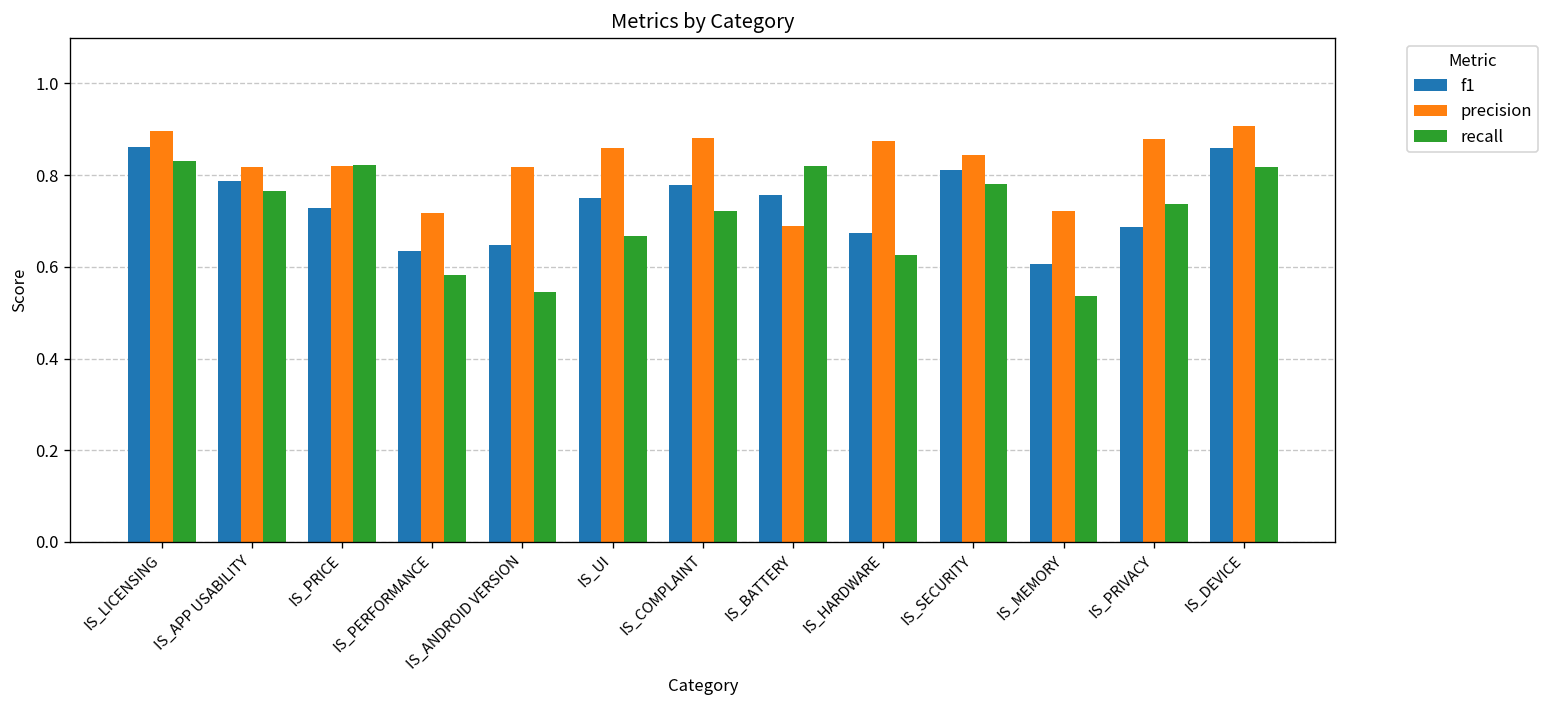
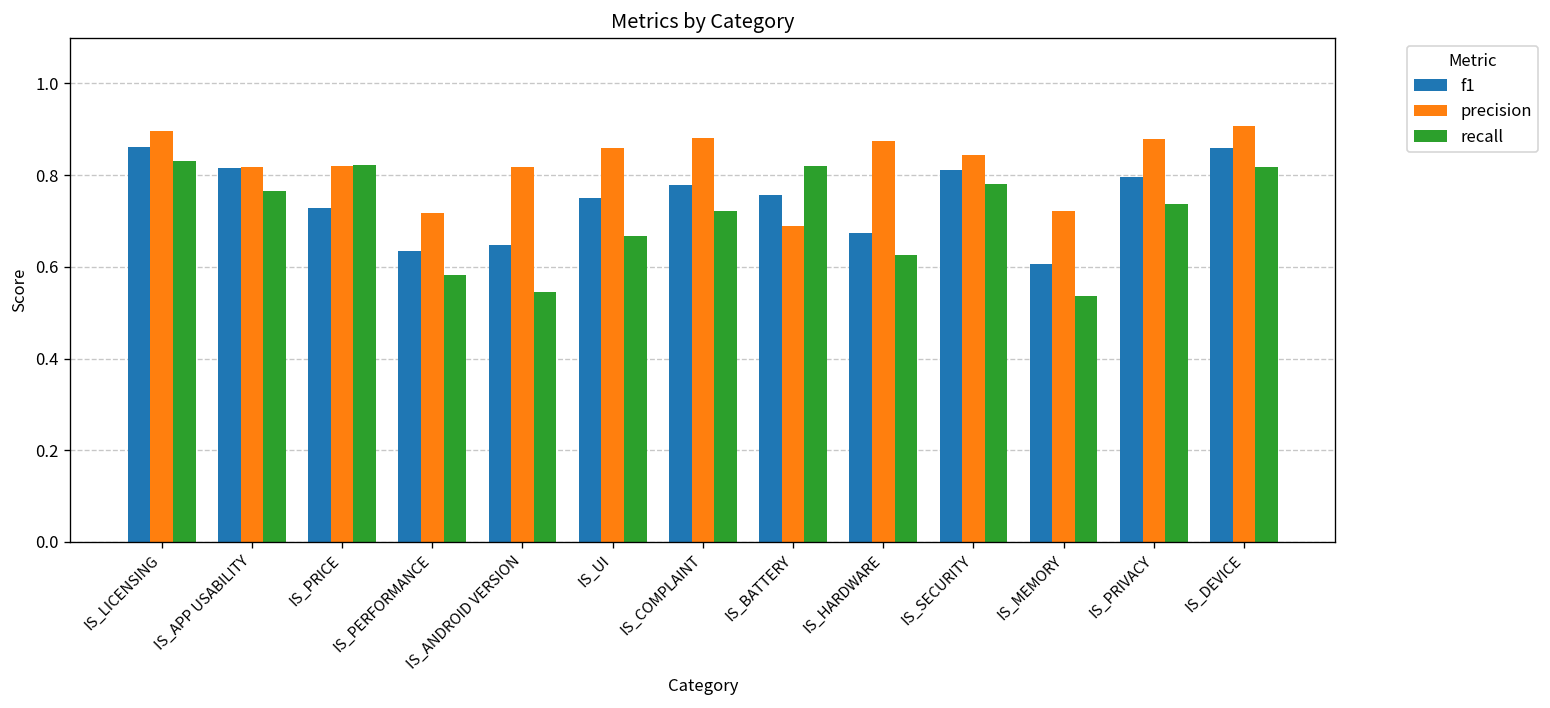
f1, IS_APP USABILITY: 0.79 -> 0.81
f1, IS_PRIVACY: 0.69 -> 0.80
